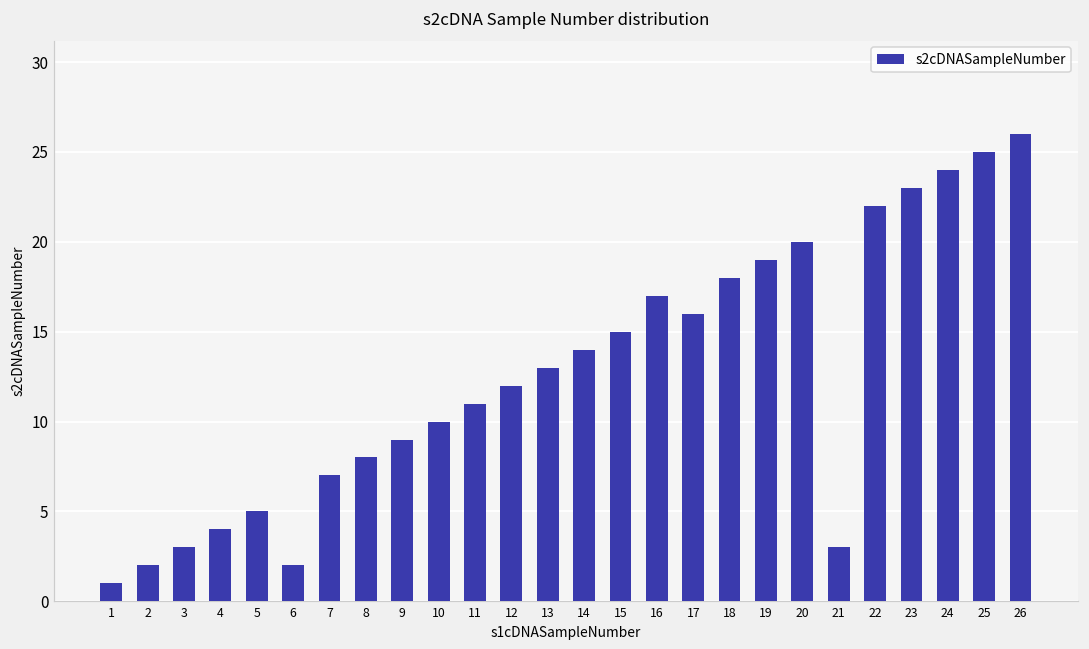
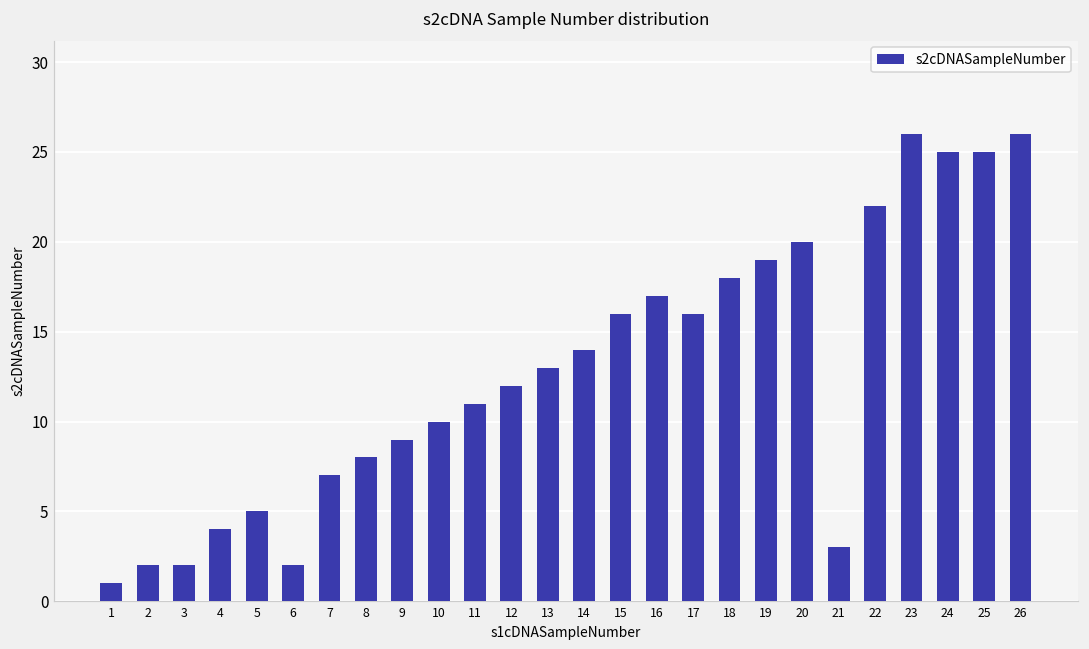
3: 3 -> 2
15: 15 -> 16
23: 23 -> 26
24: 24 -> 25
